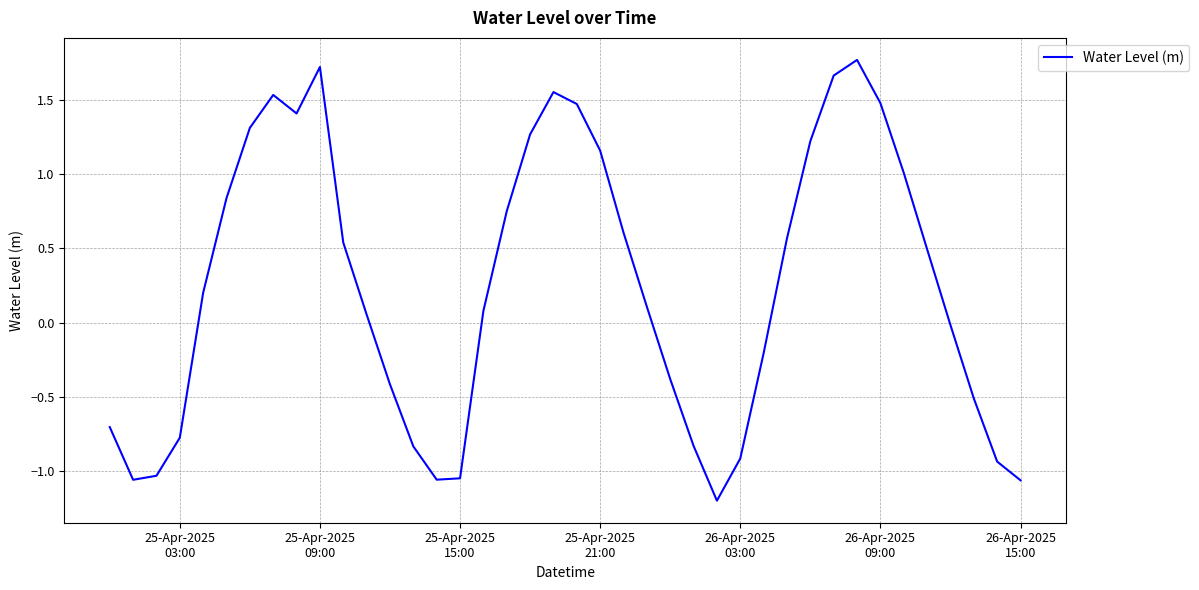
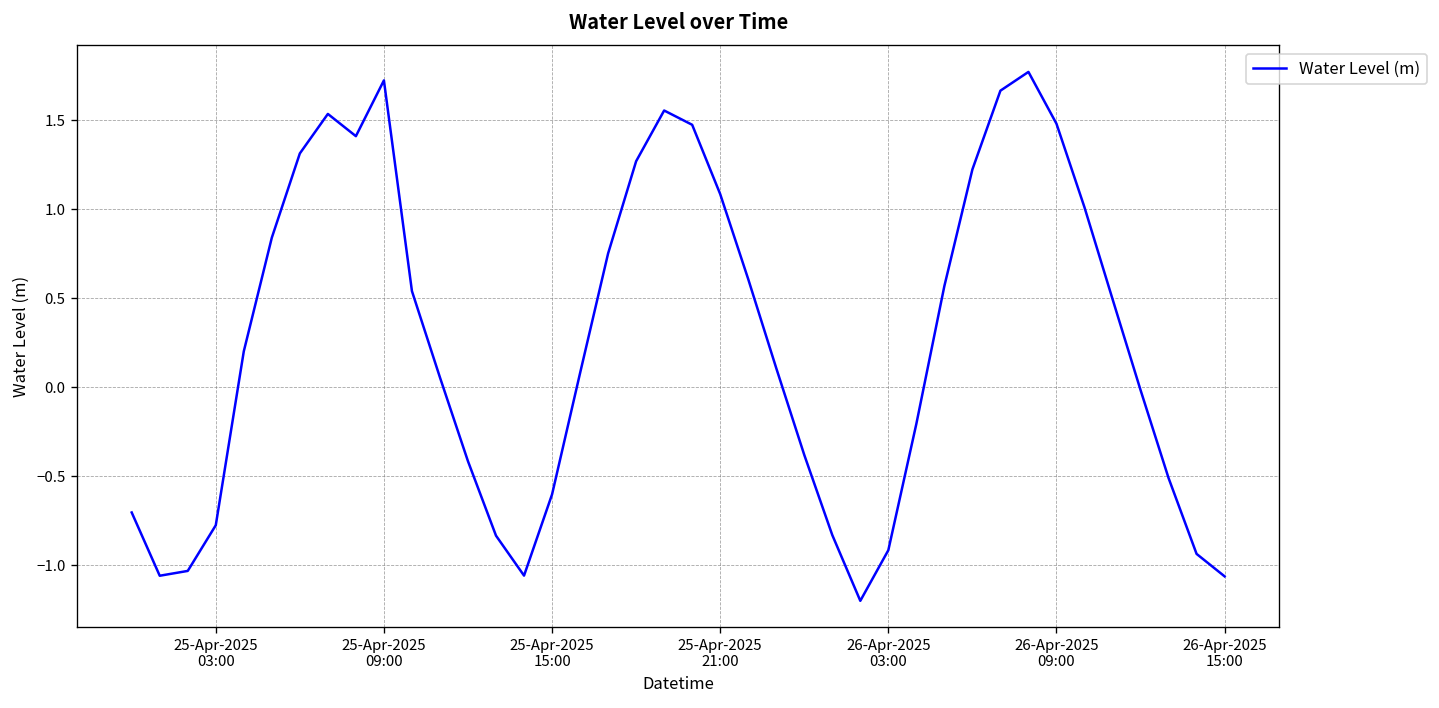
25-Apr-2025 15:00: -1.05 -> -0.60
25-Apr-2025 21:00: 1.16 -> 1.09
